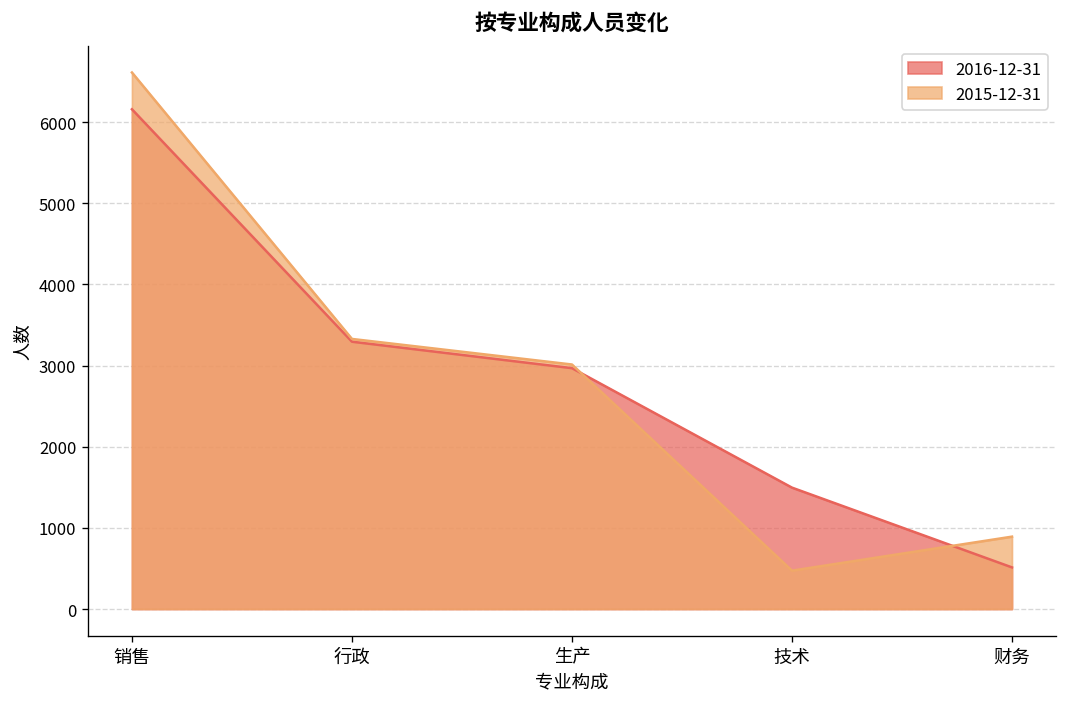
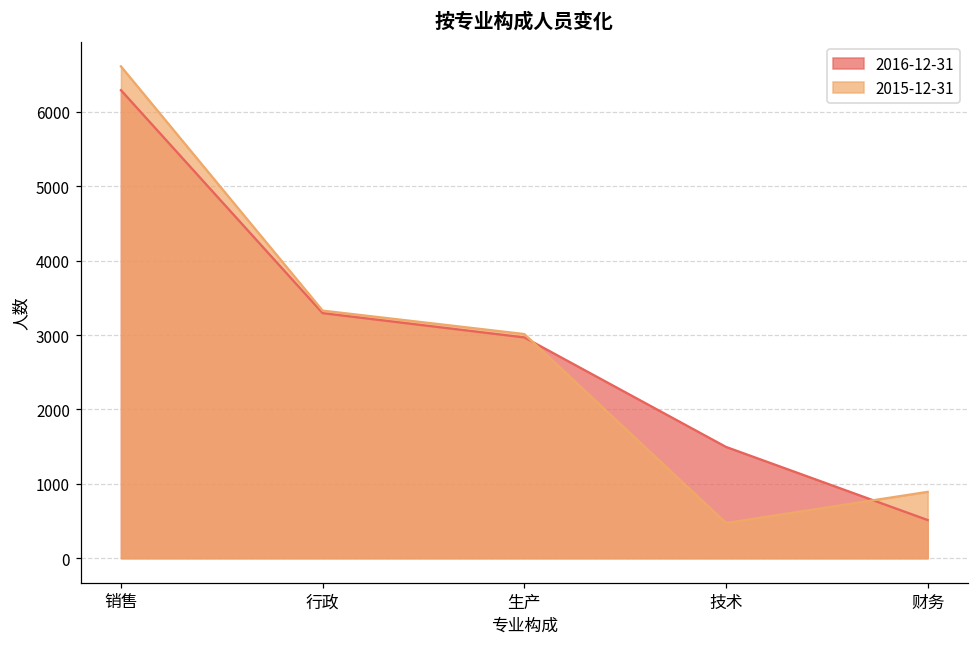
2016-12-31, 销售: 6200 -> 6300
